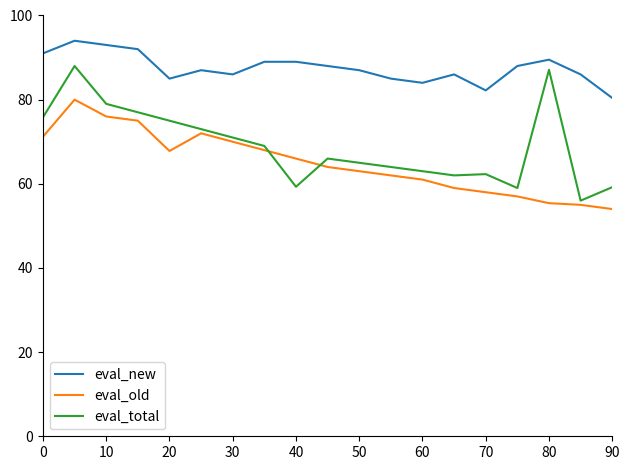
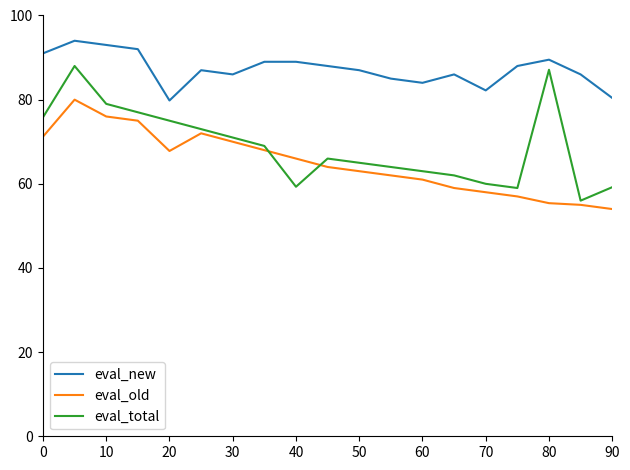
eval_new, 20: 85 -> 80
eval_total, 70: 62 -> 60
